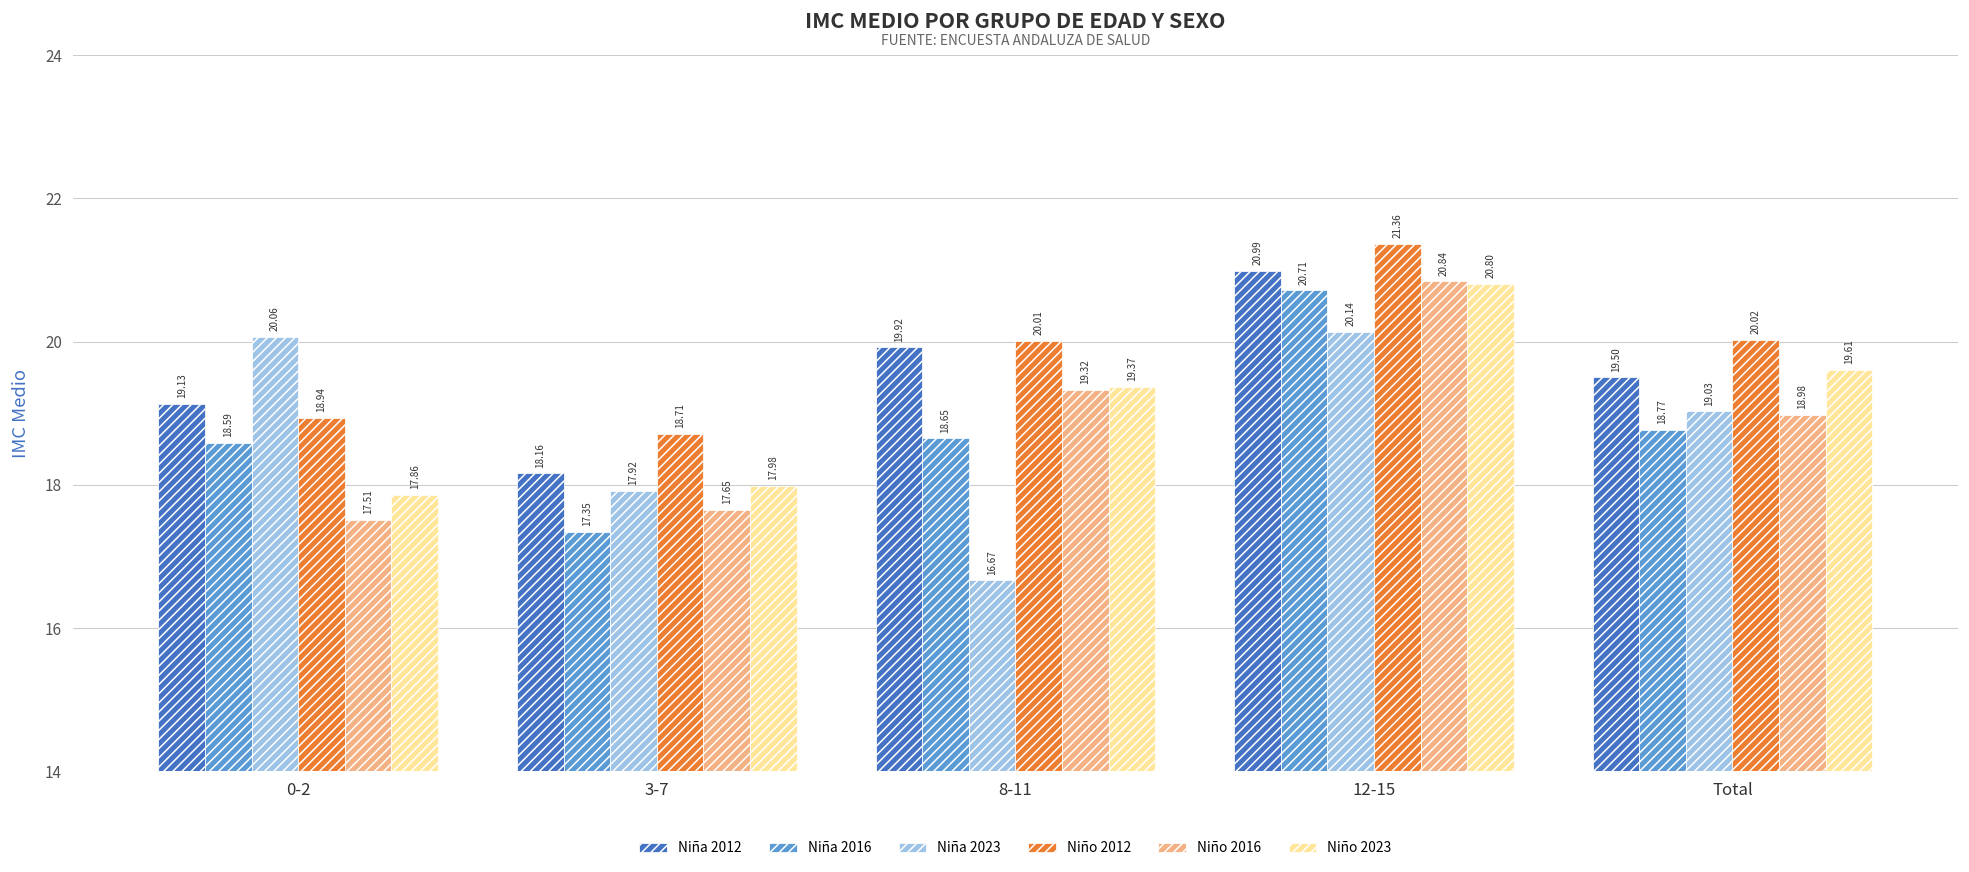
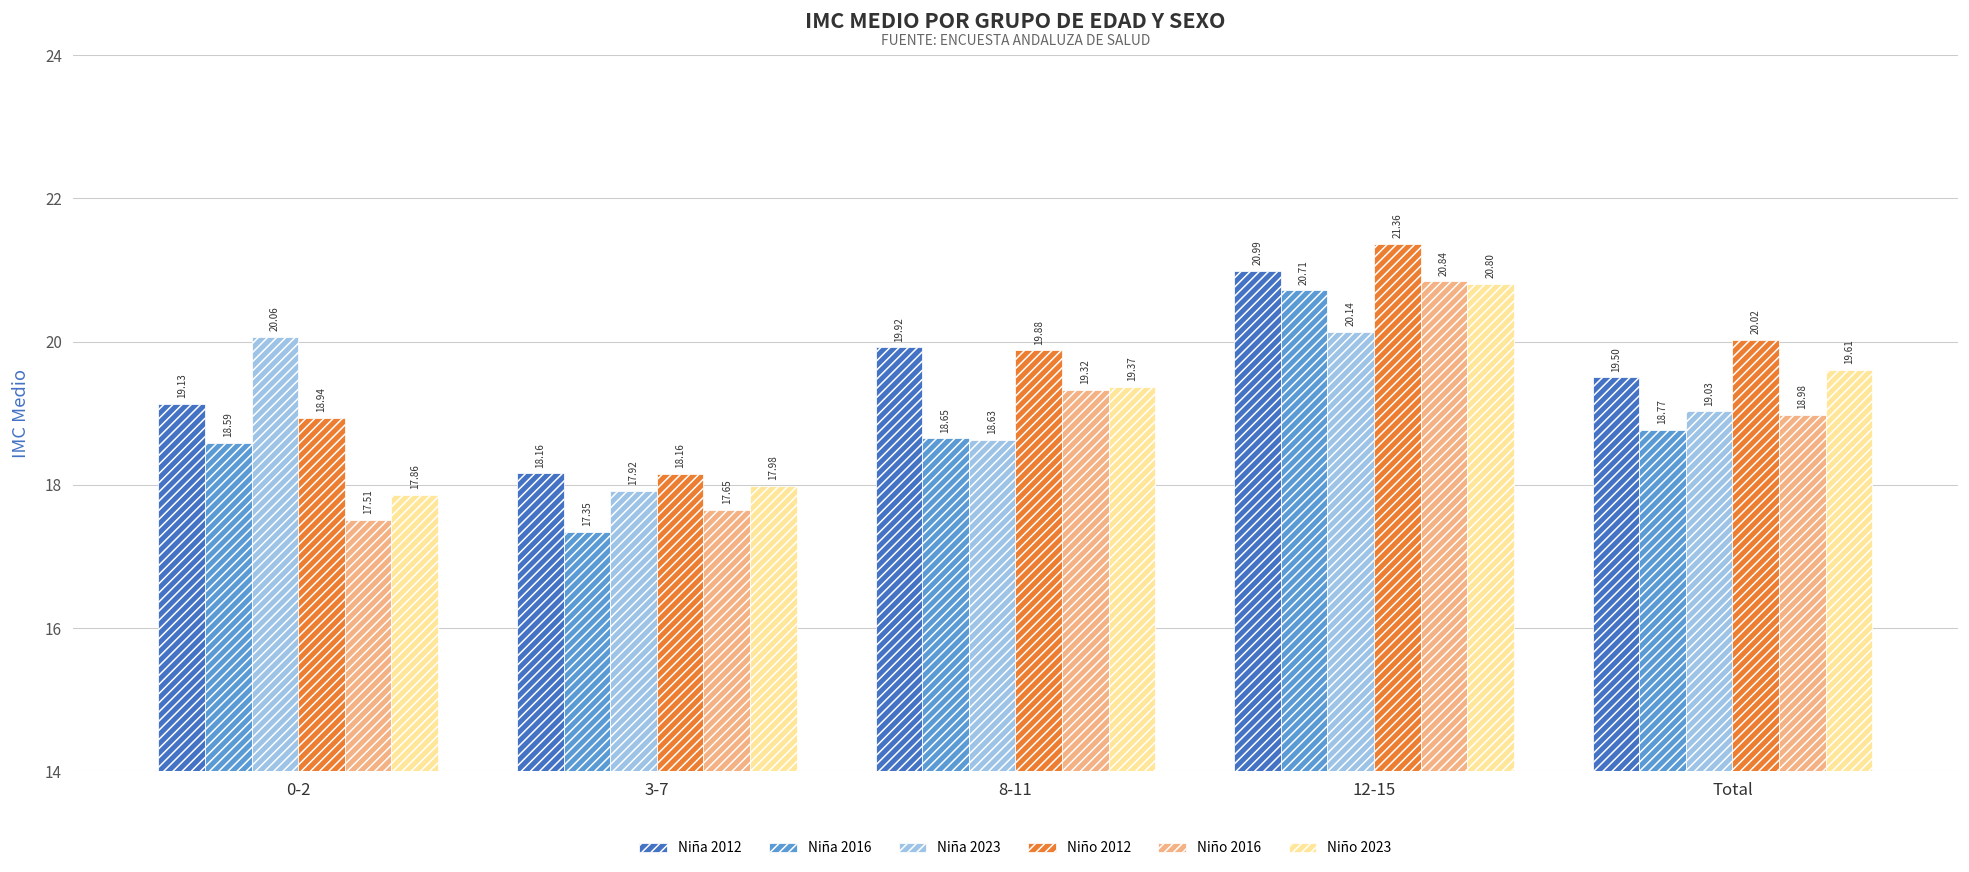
Niño 2012, 3-7: 18.71 -> 18.16
Niña 2023, 8-11: 16.67 -> 18.63
Niño 2012, 8-11: 20.01 -> 19.88
